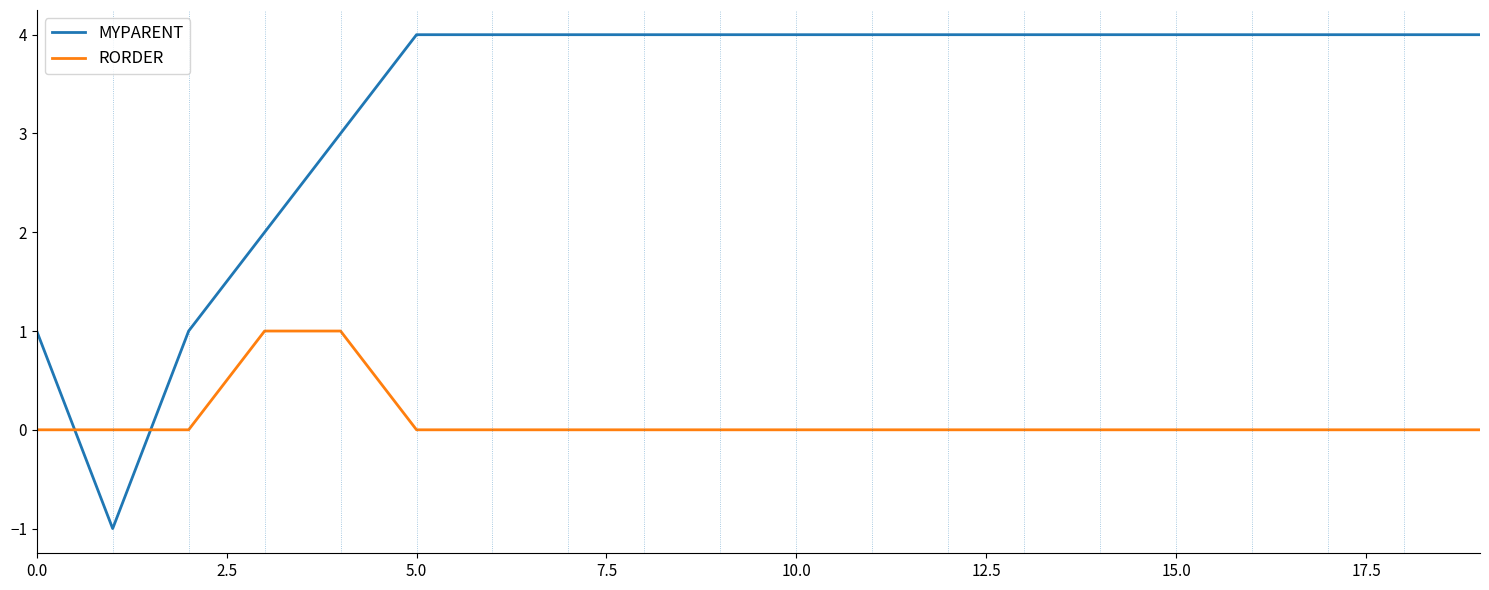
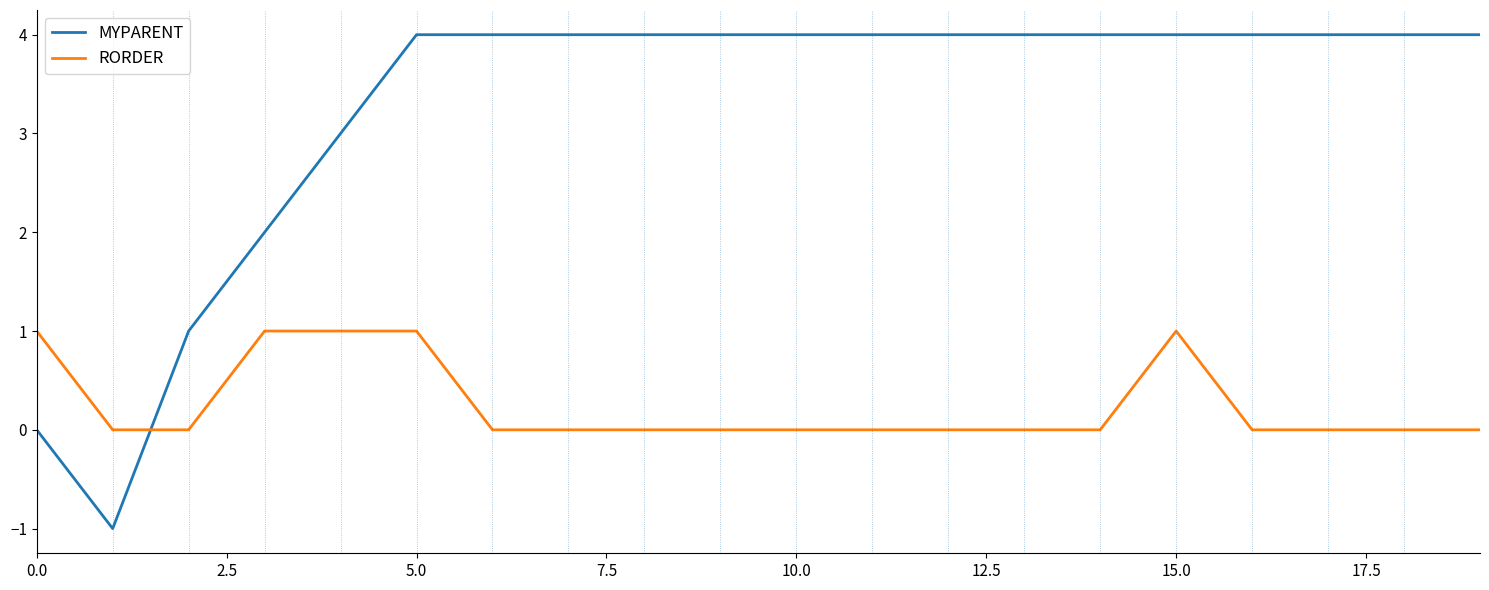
MYPARENT, 0.0: 1 -> 0
RORDER, 0.0: 0 -> 1
RORDER, 5.0: 0 -> 1
RORDER, 15.0: 0 -> 1
